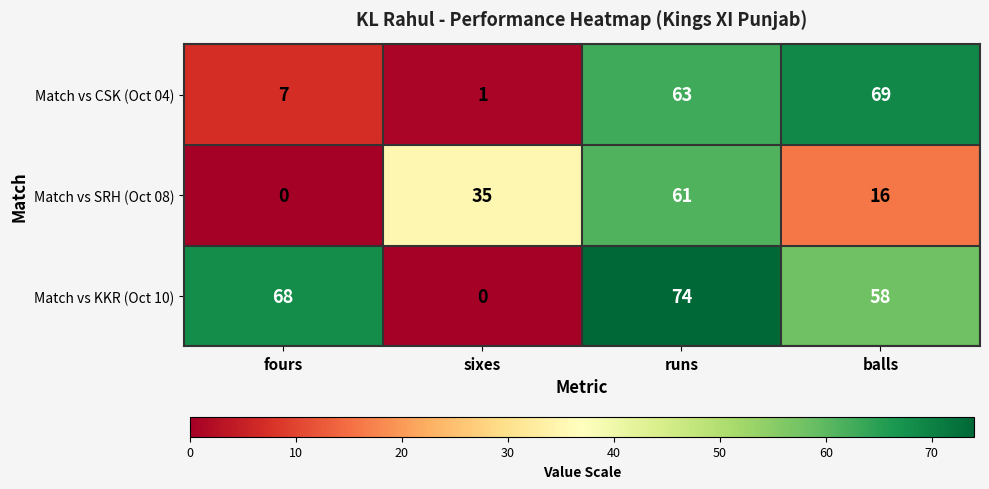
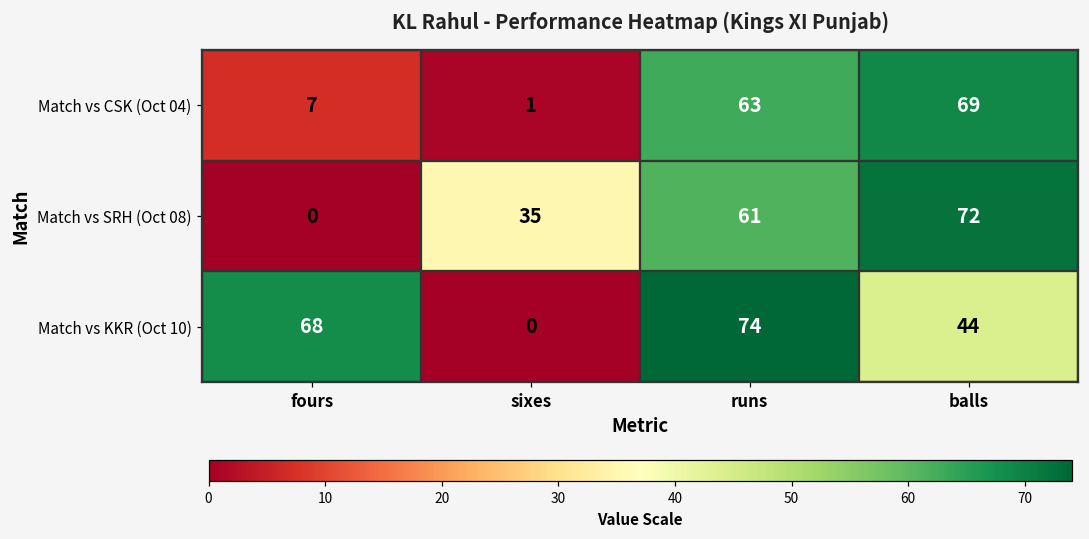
Match vs SRH (Oct 08), balls: 16 -> 72
Match vs KKR (Oct 10), balls: 58 -> 44
